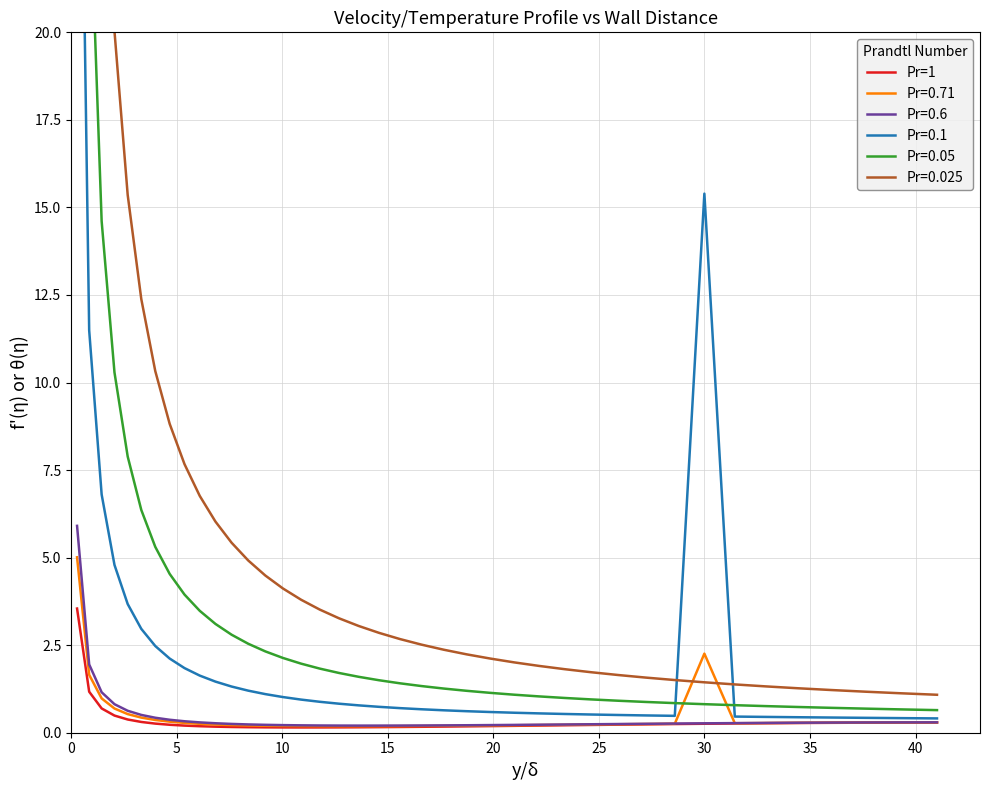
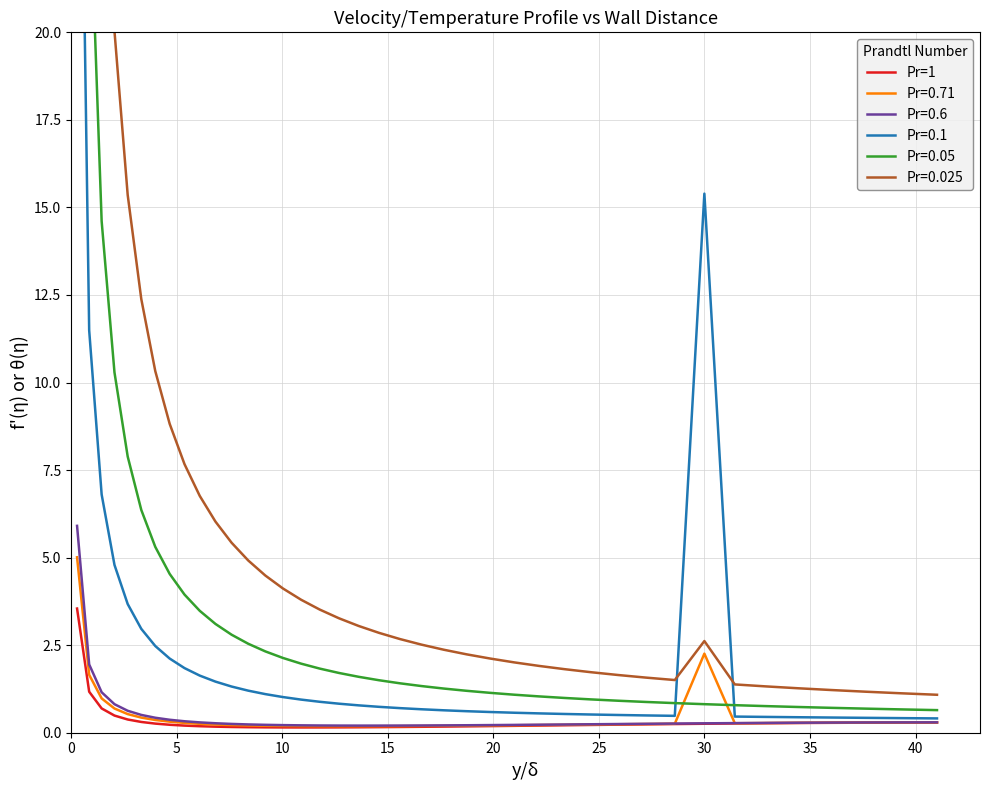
Pr=0.025, 30: 1.4 -> 2.6
